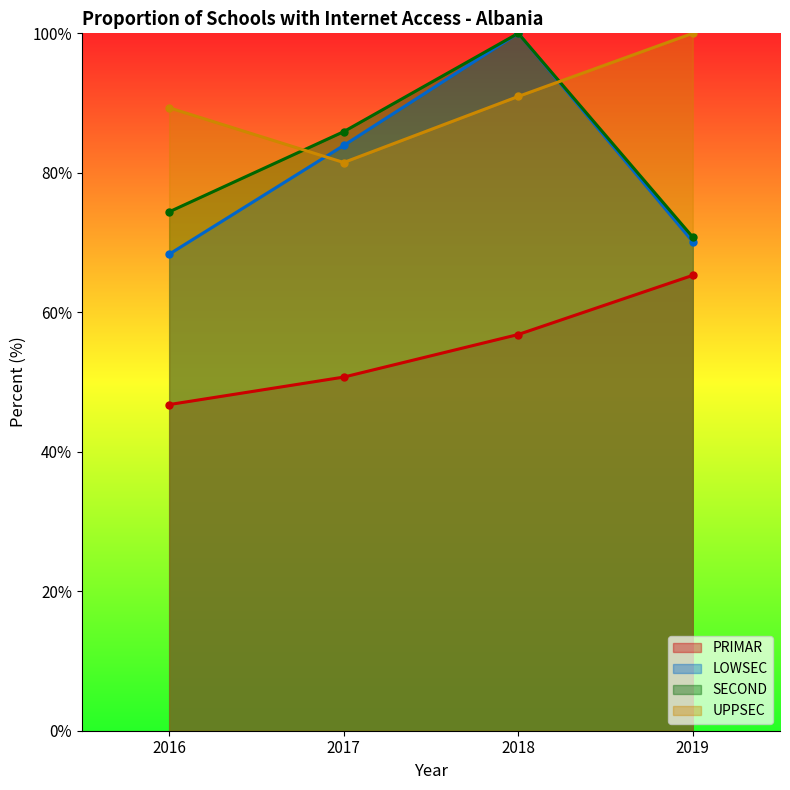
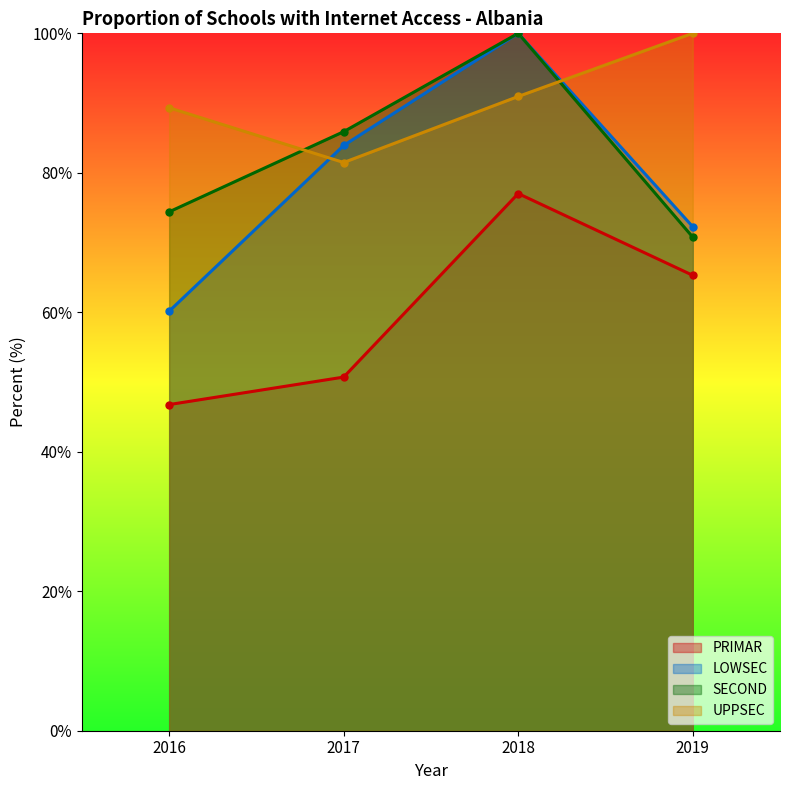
LOWSEC, 2016: 68% -> 60%
PRIMAR, 2018: 57% -> 77%
LOWSEC, 2019: 70% -> 72%
